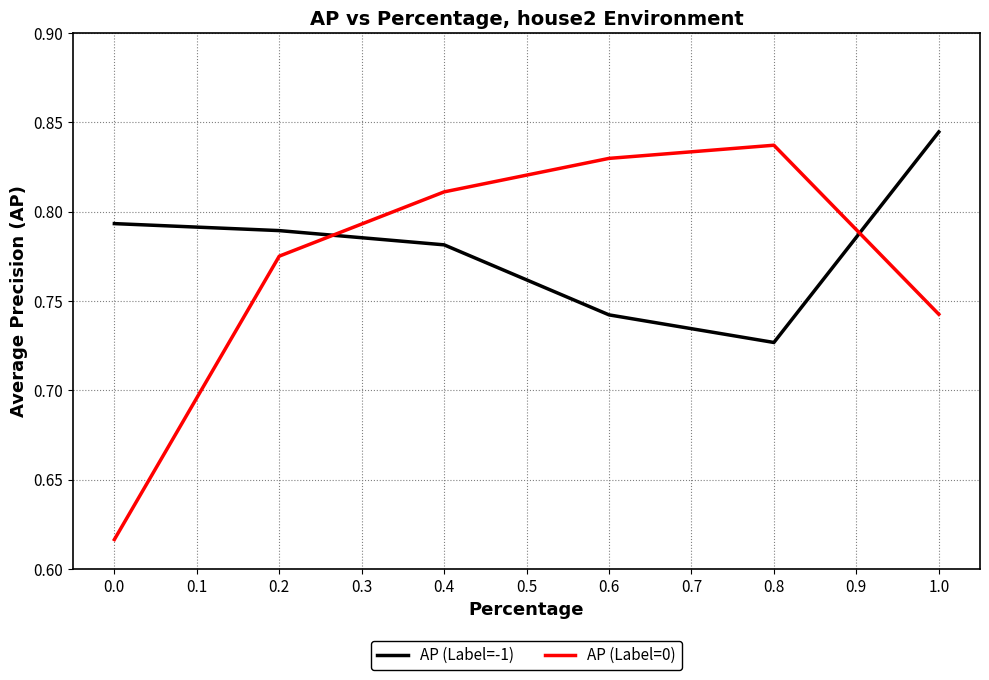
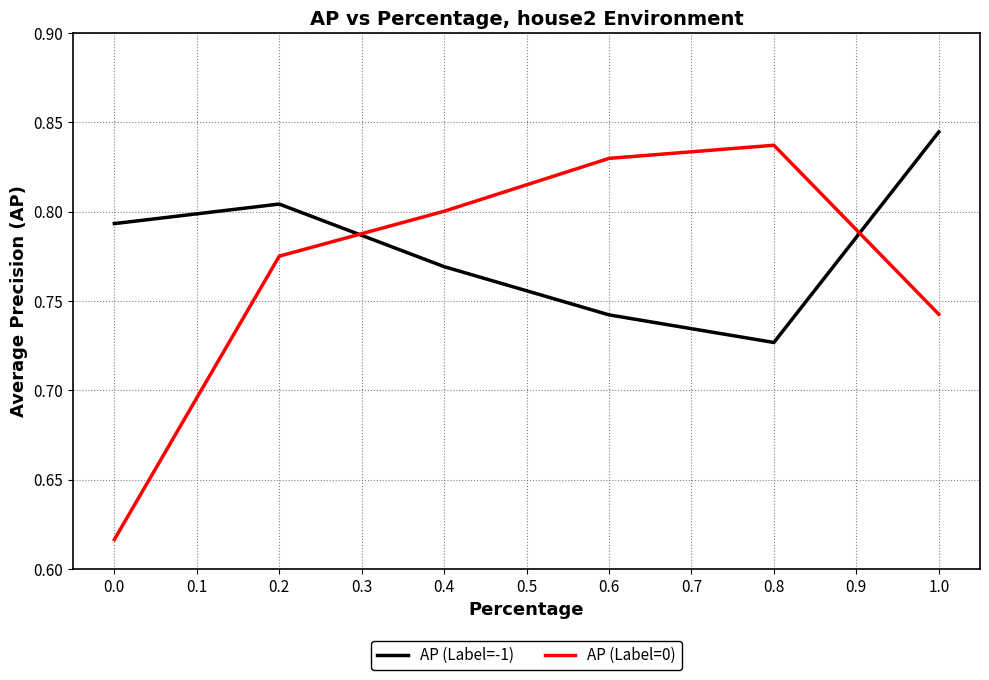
AP (Label=-1), 0.2: 0.789 -> 0.804
AP (Label=-1), 0.4: 0.781 -> 0.769
AP (Label=0), 0.4: 0.811 -> 0.800
